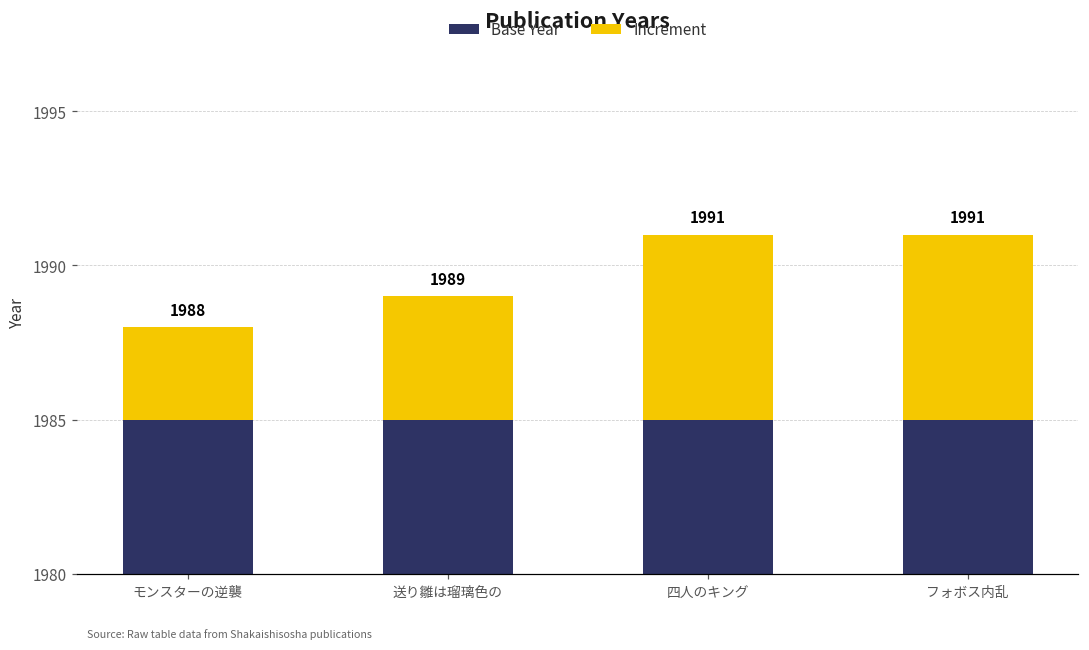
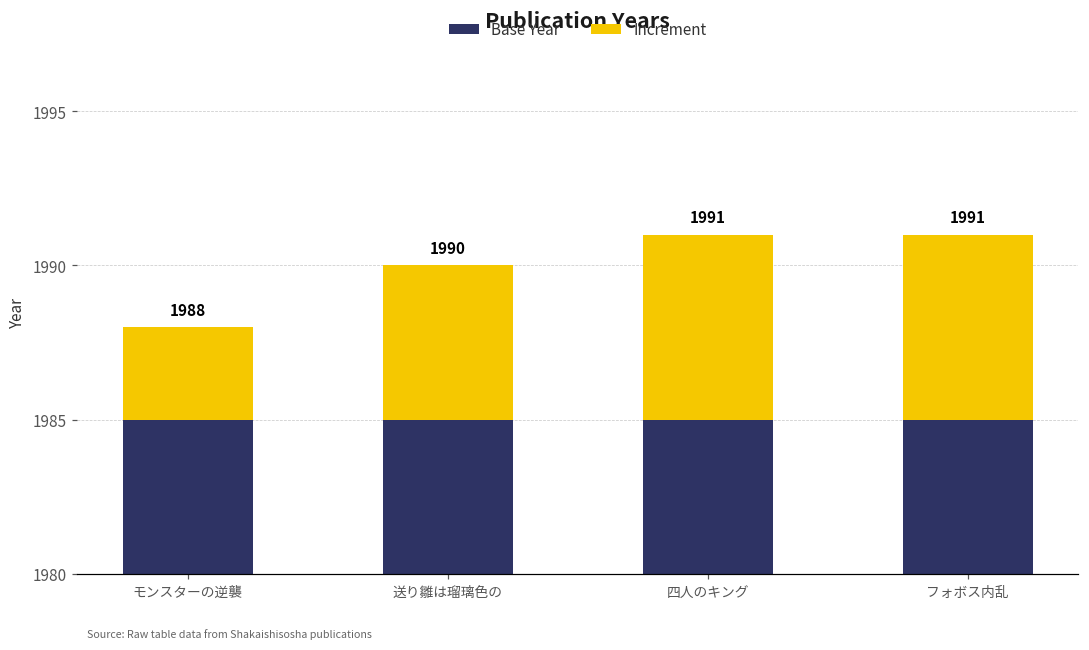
Increment, 送り雛は瑠璃色の: 1989 -> 1990
